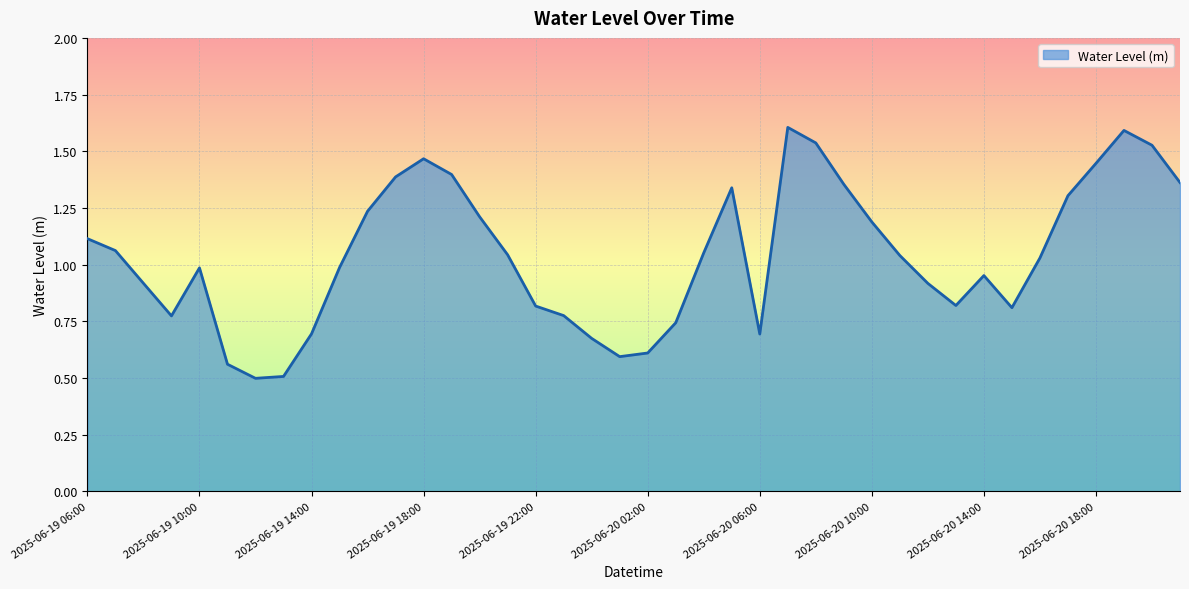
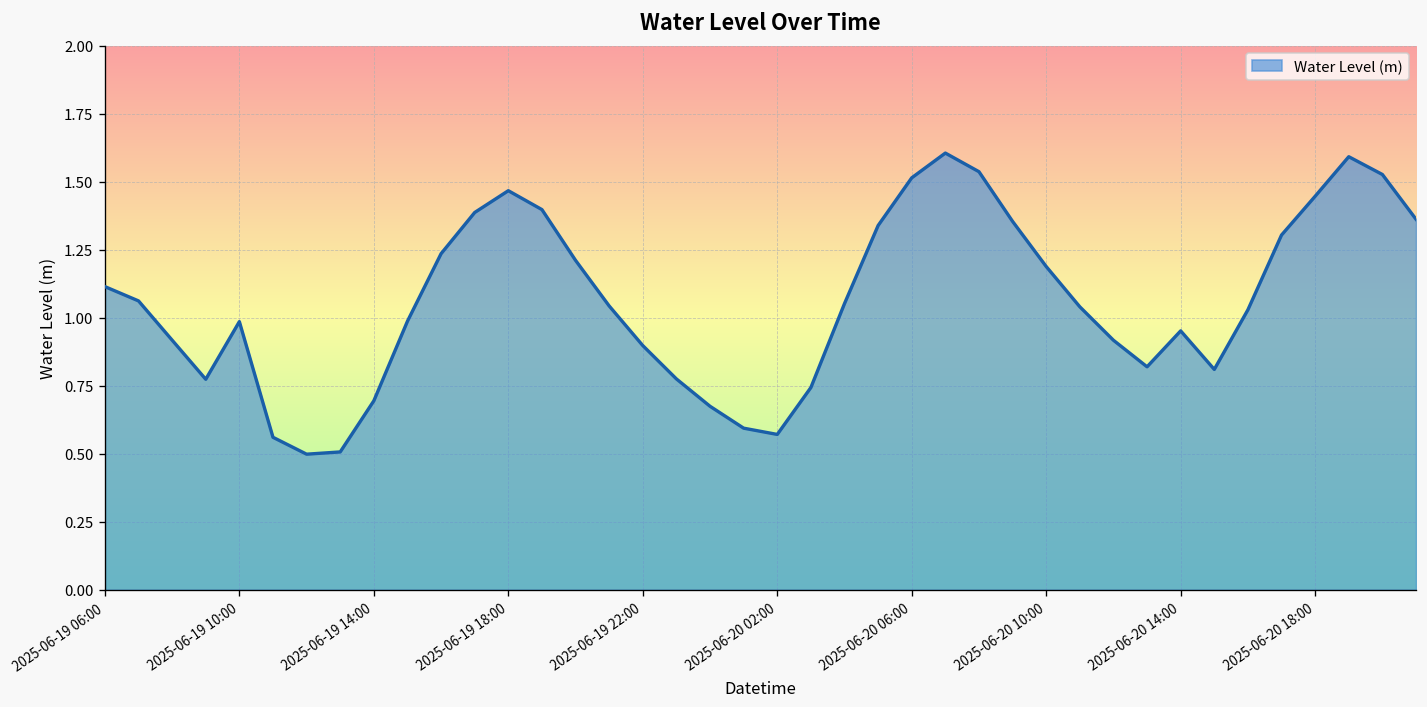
2025-06-19 22:00: 0.82 -> 0.90
2025-06-20 02:00: 0.61 -> 0.57
2025-06-20 06:00: 0.69 -> 1.51
